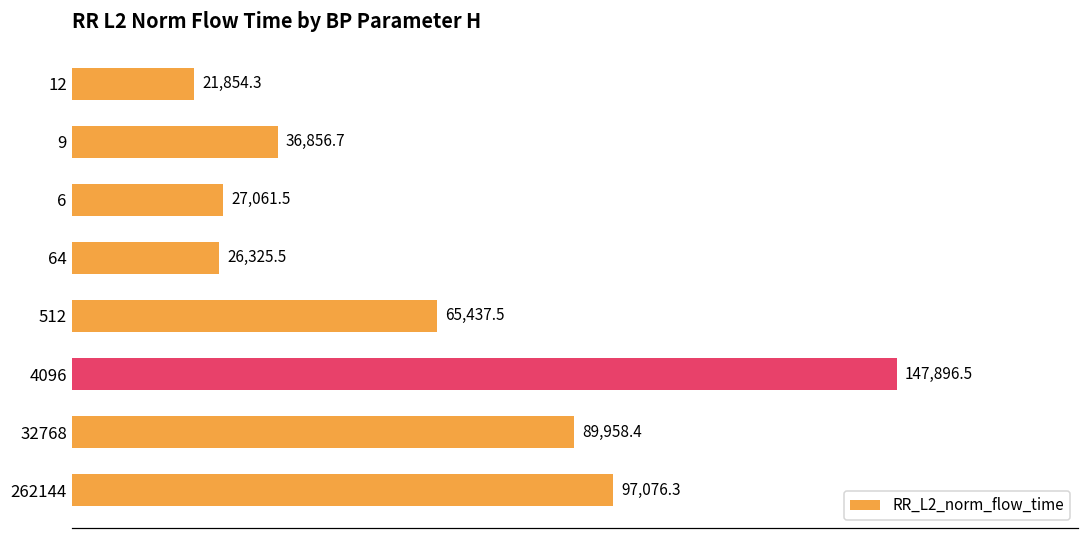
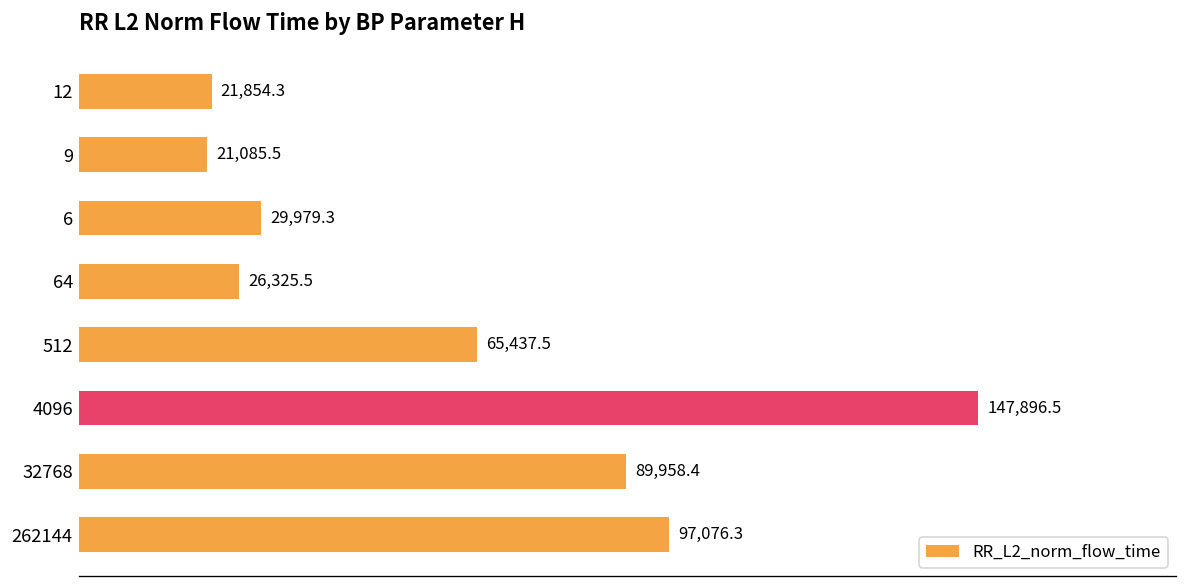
9: 36,856.7 -> 21,085.5
6: 27,061.5 -> 29,979.3
